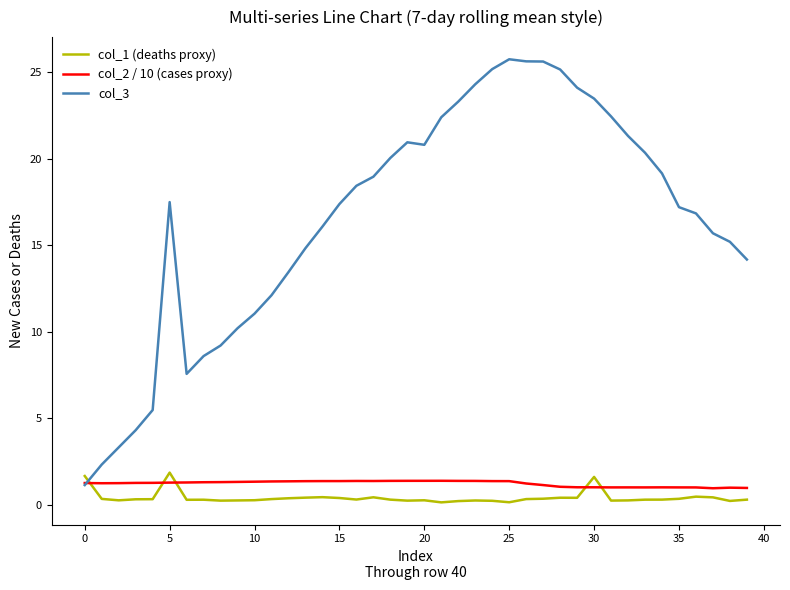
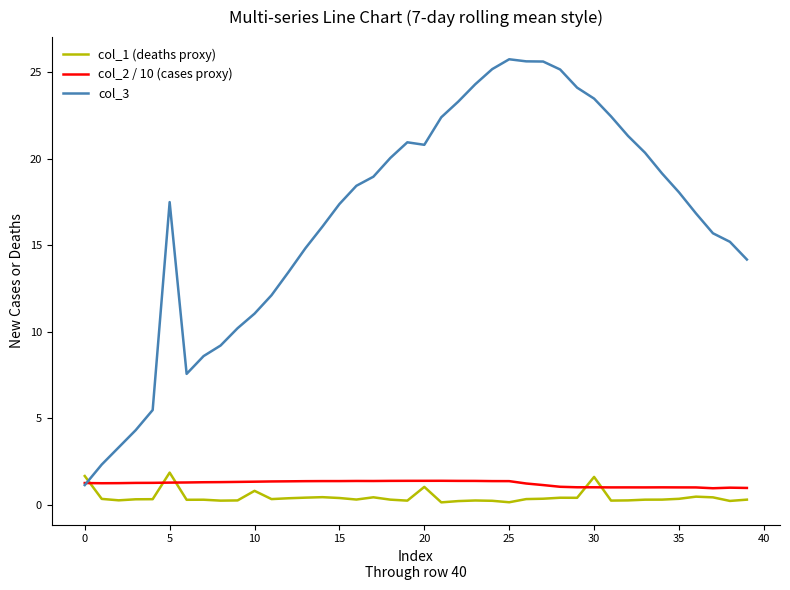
col_1 (deaths proxy), 10: 0.3 -> 0.8
col_1 (deaths proxy), 20: 0.3 -> 1.0
col_3, 35: 17.2 -> 18.1
